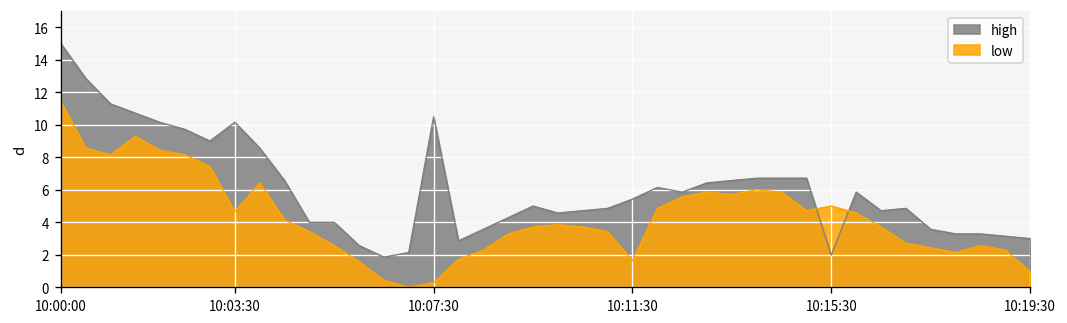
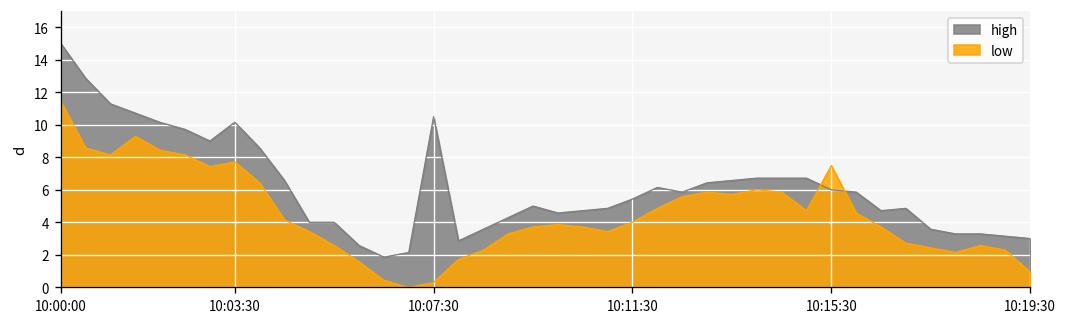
low, 10:03:30: 4.6 -> 7.7
low, 10:11:30: 1.6 -> 4.0
high, 10:15:30: 2.0 -> 6.0
low, 10:15:30: 5.0 -> 7.5
